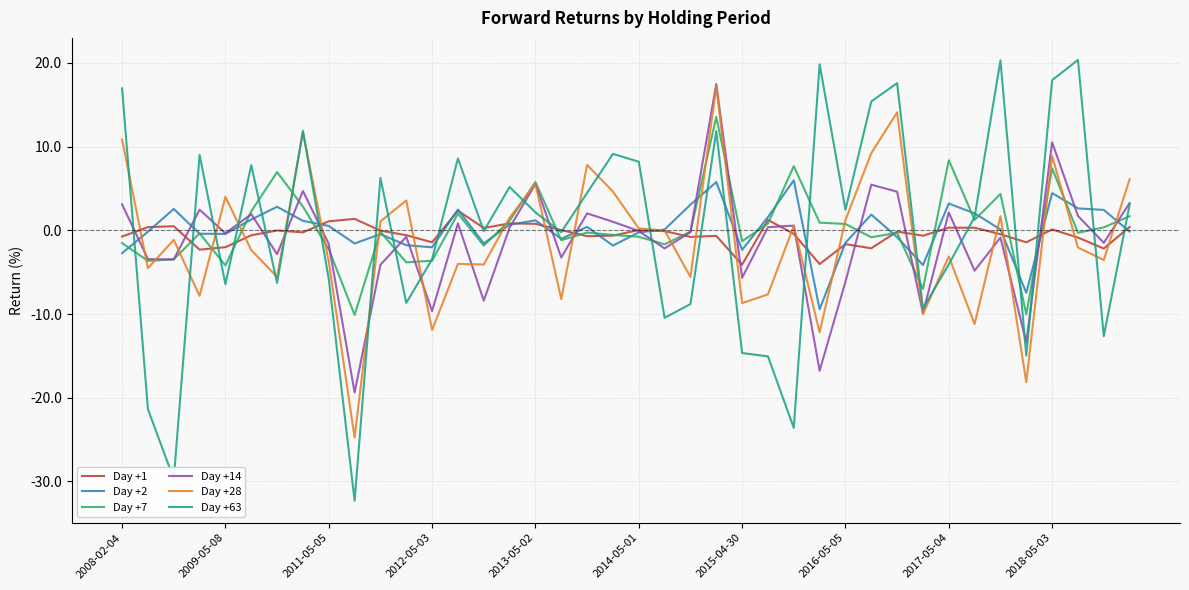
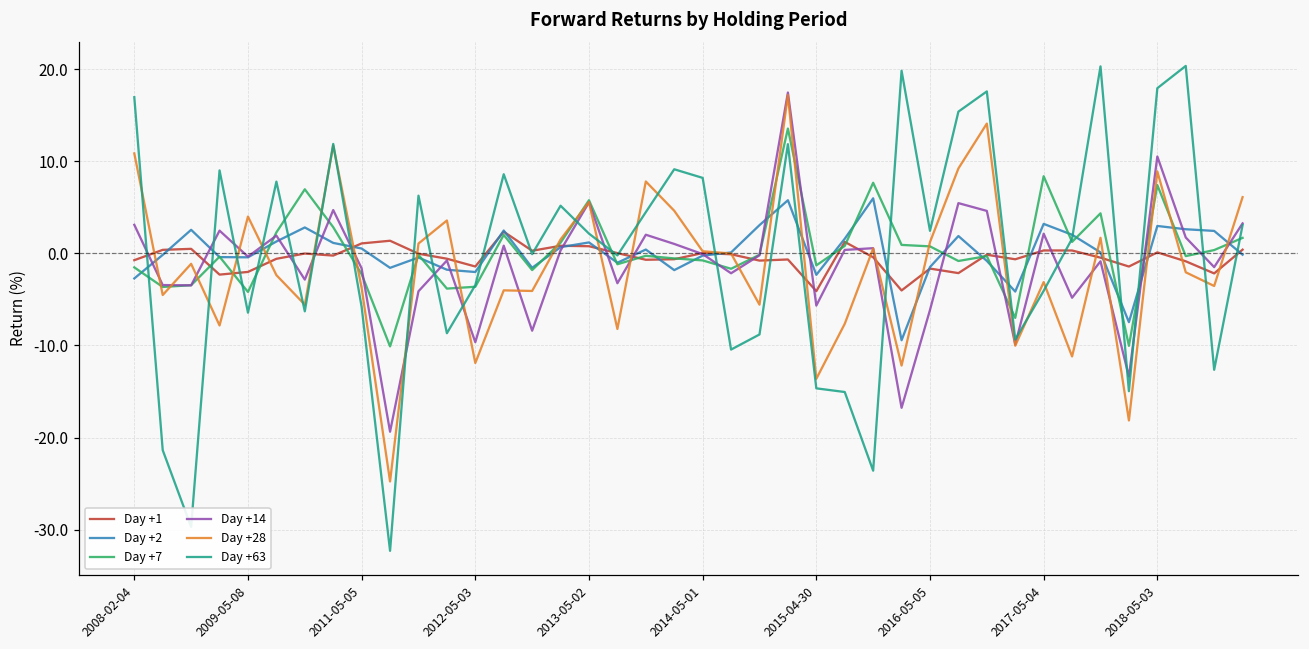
Day +28, 2015-04-30: -9 -> -14
Day +2, 2018-05-03: 4 -> 3
